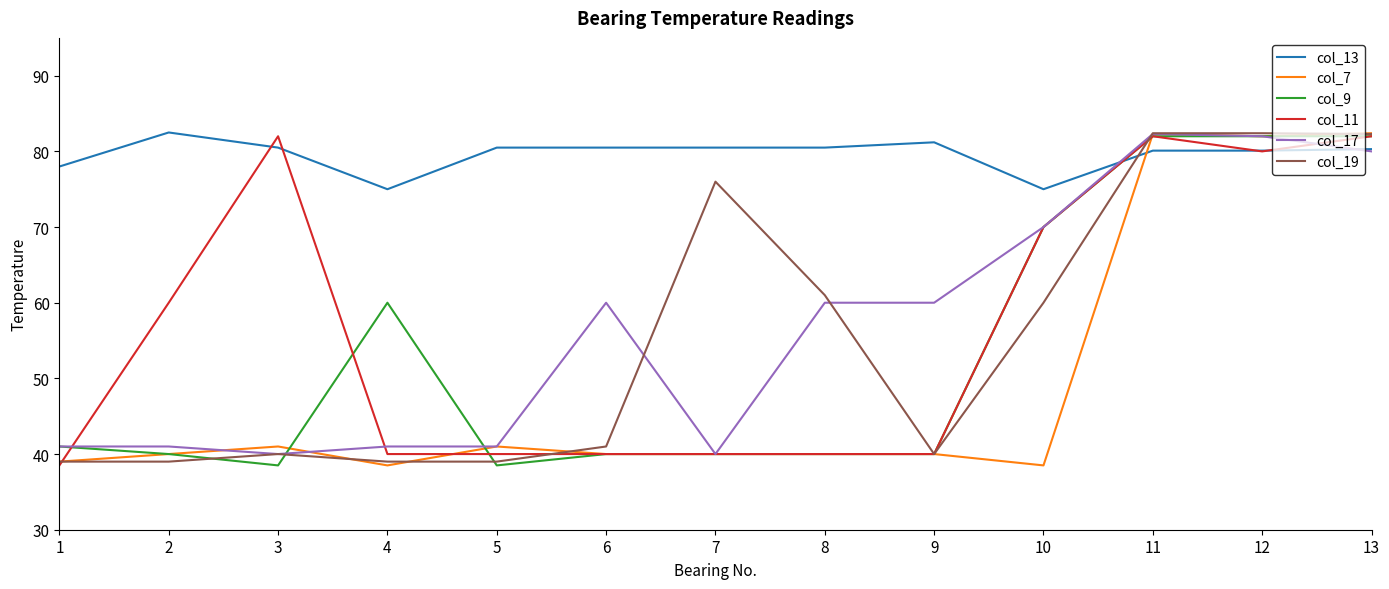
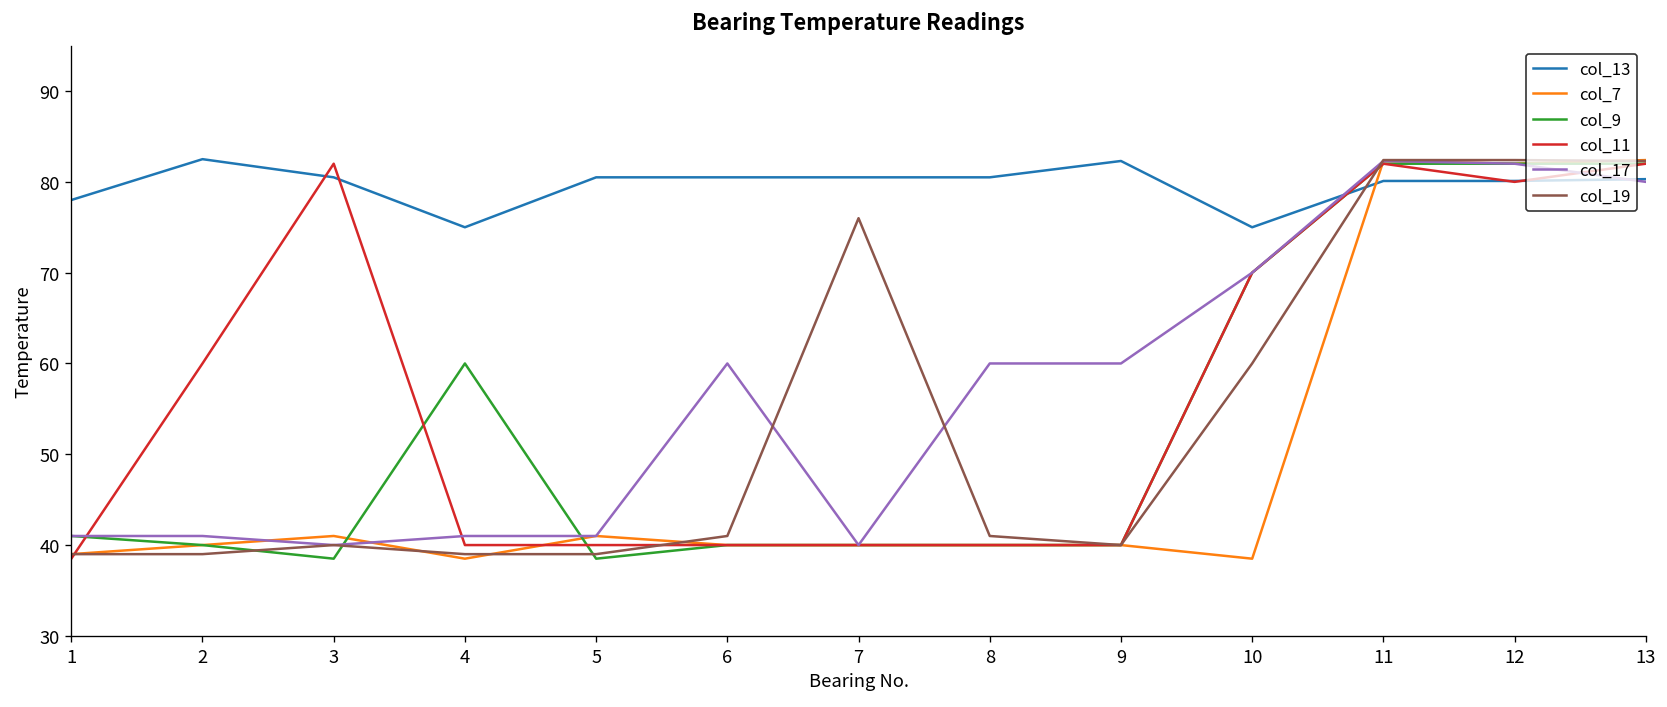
col_19, 8: 61 -> 41
col_13, 9: 81 -> 82
